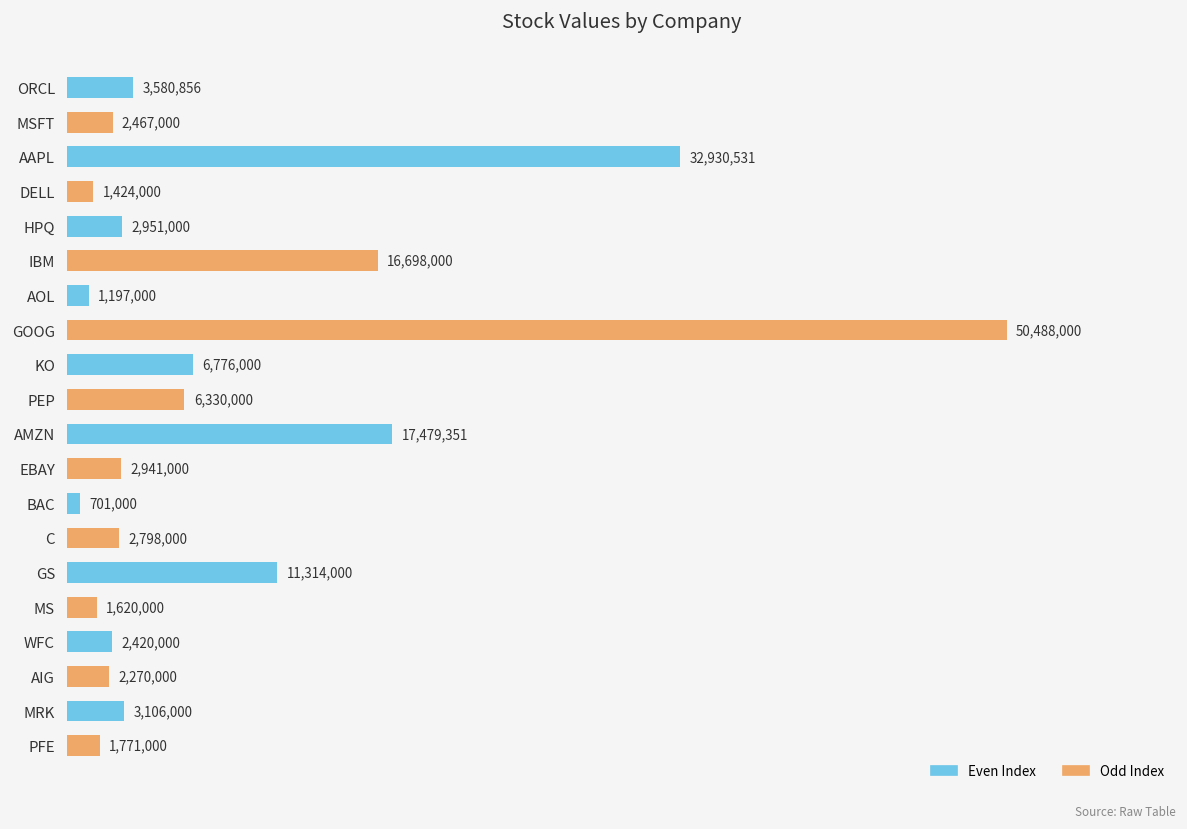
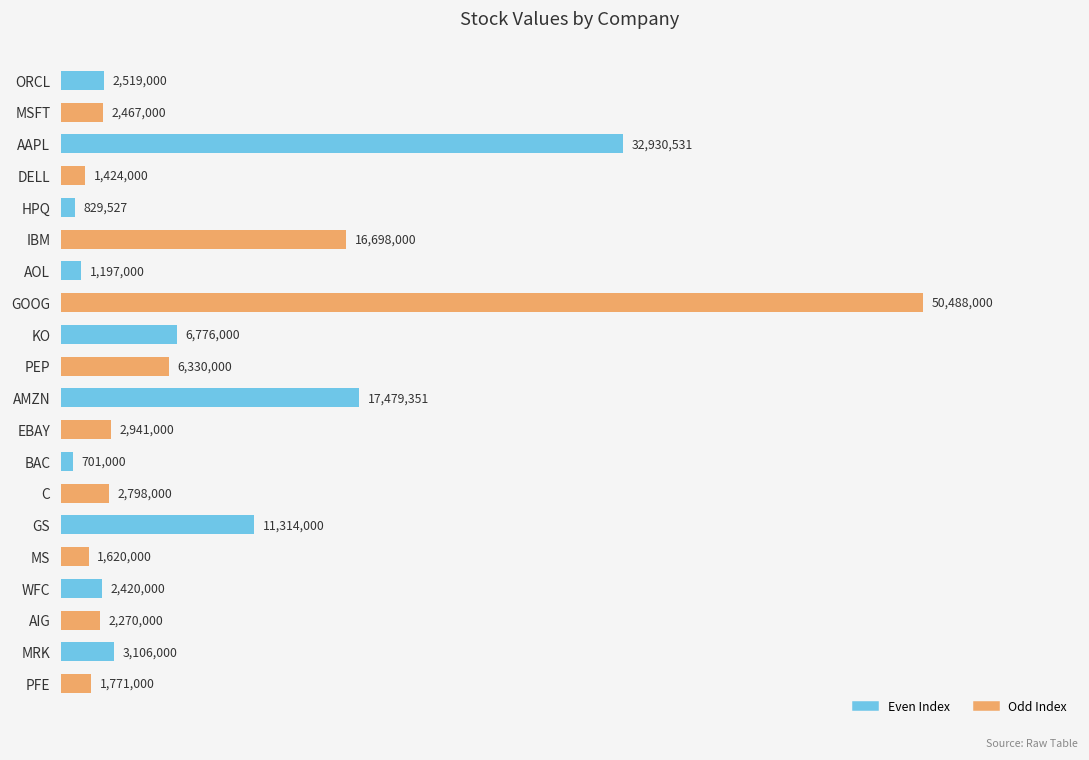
ORCL: 3,580,856 -> 2,519,000
HPQ: 2,951,000 -> 829,527
